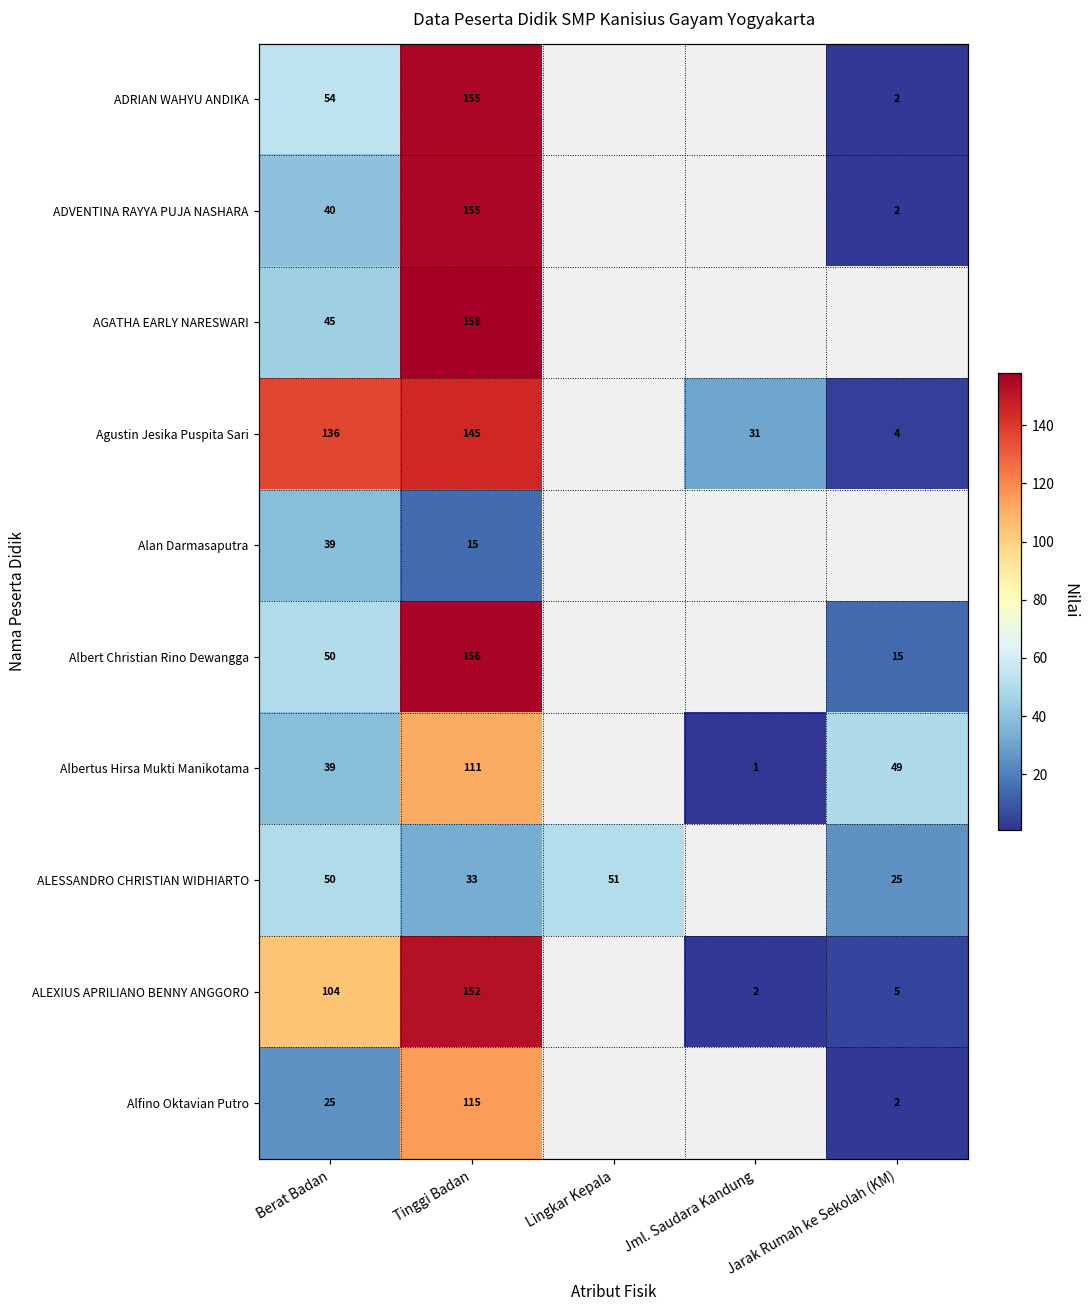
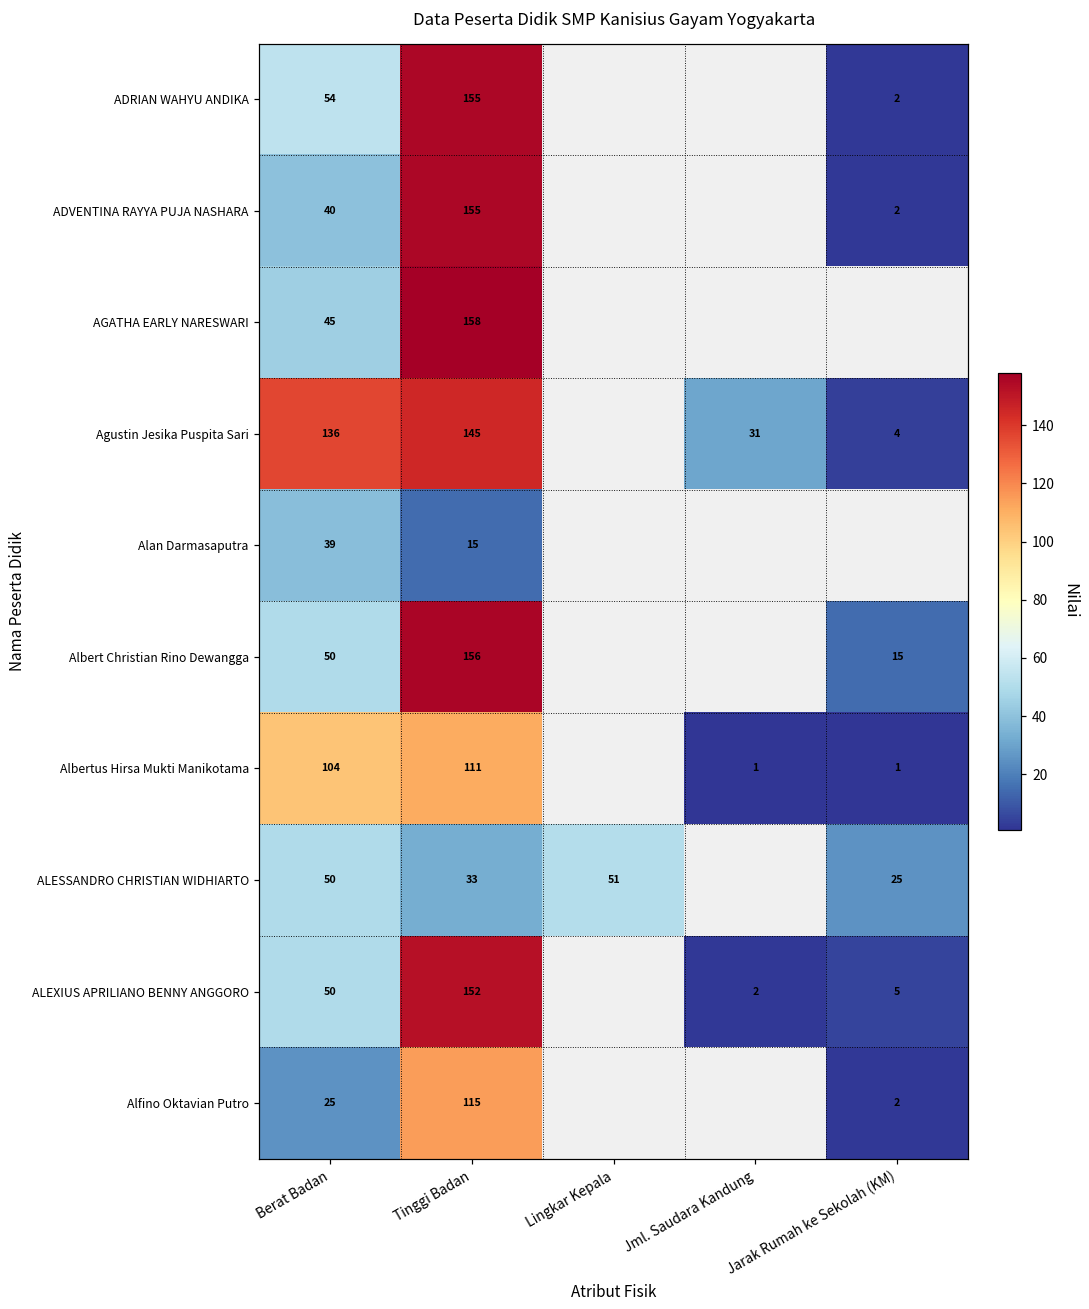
Albertus Hirsa Mukti Manikotama, Berat Badan: 39 -> 104
Albertus Hirsa Mukti Manikotama, Jarak Rumah ke Sekolah (KM): 49 -> 1
ALEXIUS APRILIANO BENNY ANGGORO, Berat Badan: 104 -> 50
